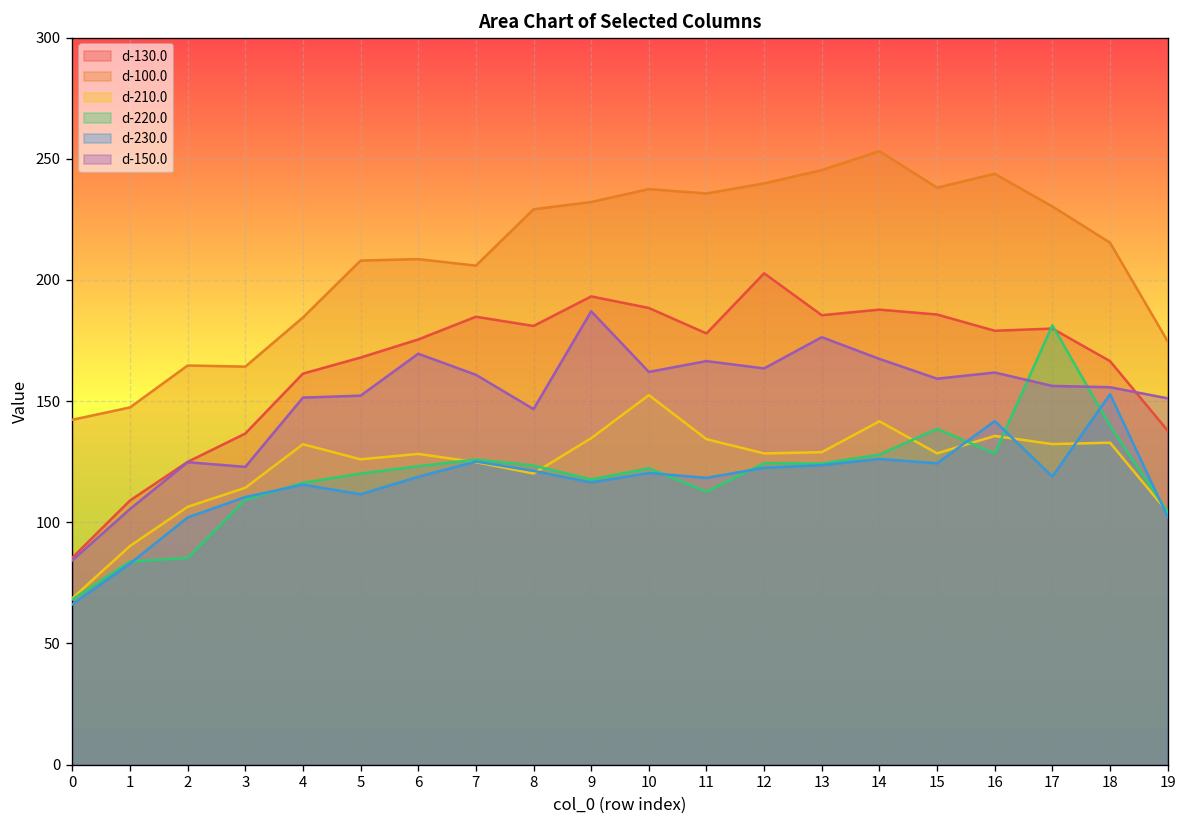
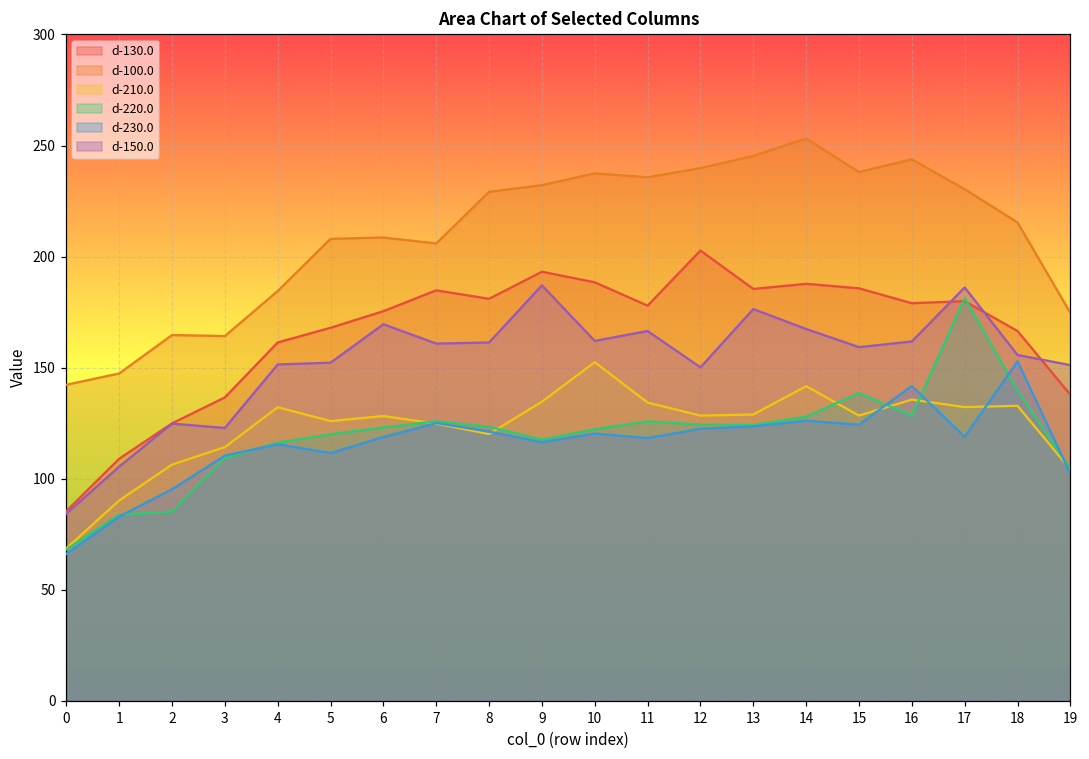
d-230.0, 2: 102 -> 95
d-150.0, 8: 147 -> 161
d-220.0, 11: 113 -> 126
d-150.0, 12: 163 -> 150
d-150.0, 17: 156 -> 186
